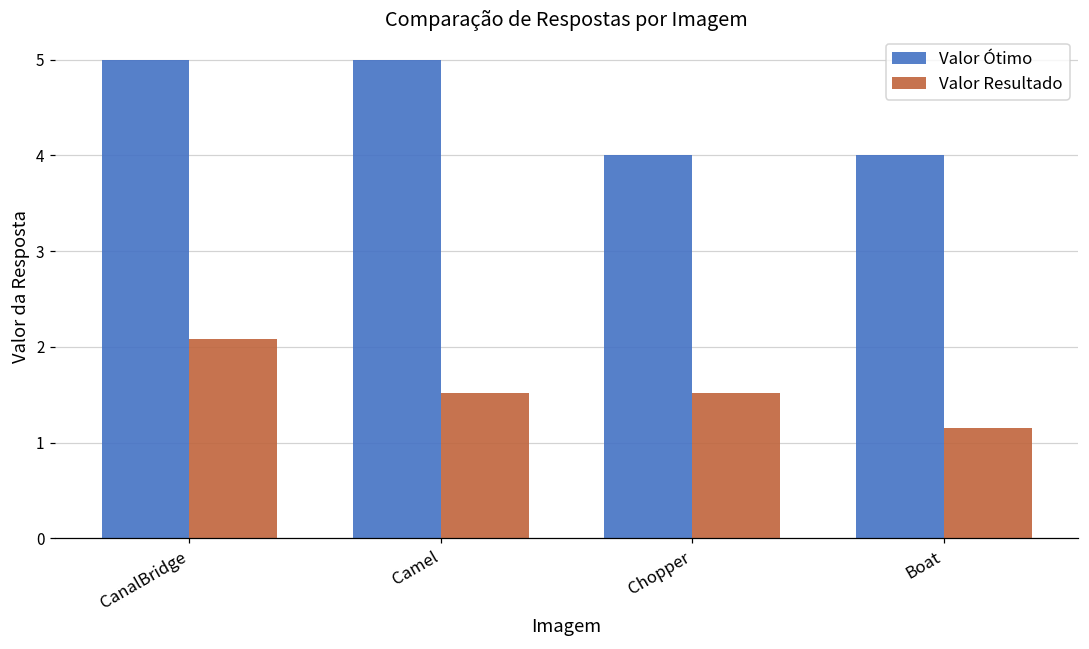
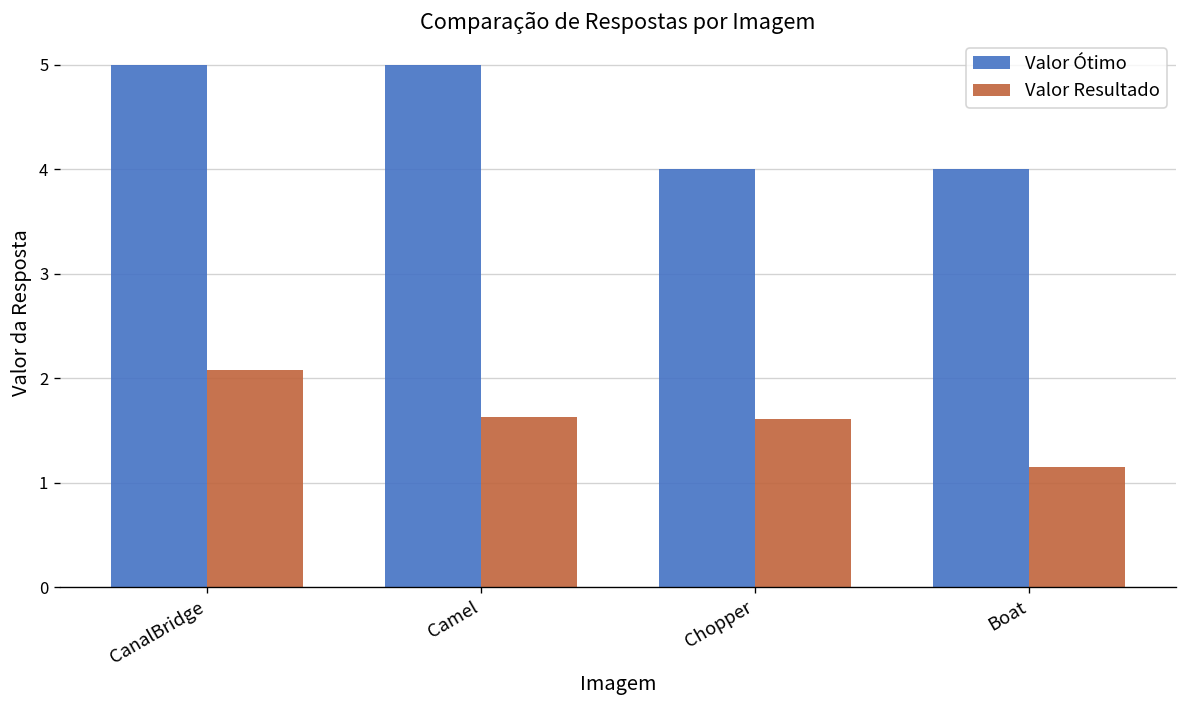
Valor Resultado, Camel: 1.5 -> 1.6
Valor Resultado, Chopper: 1.5 -> 1.6
